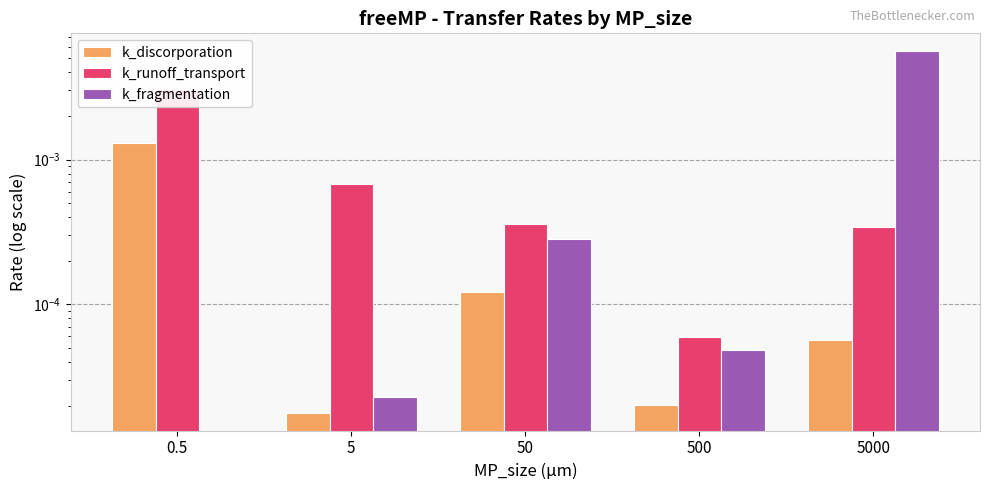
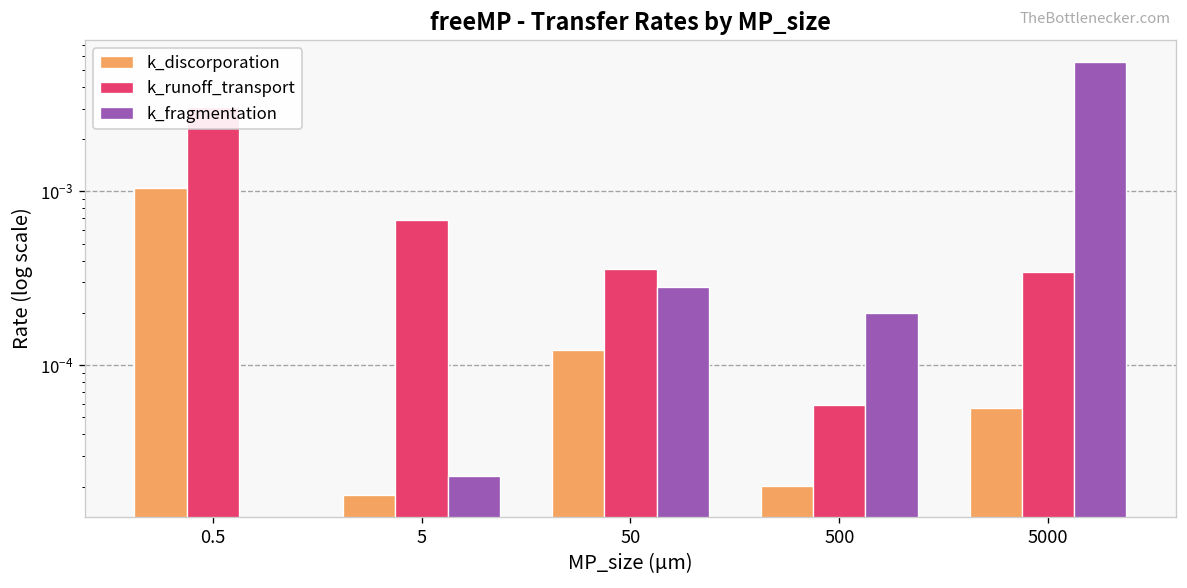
k_discorporation, 0.5: 0.0013 -> 0.0010
k_fragmentation, 500: 0.000048 -> 0.00020
